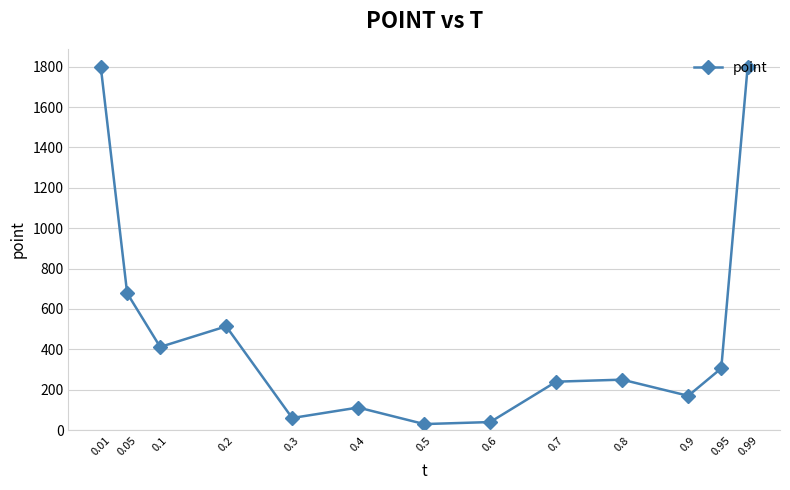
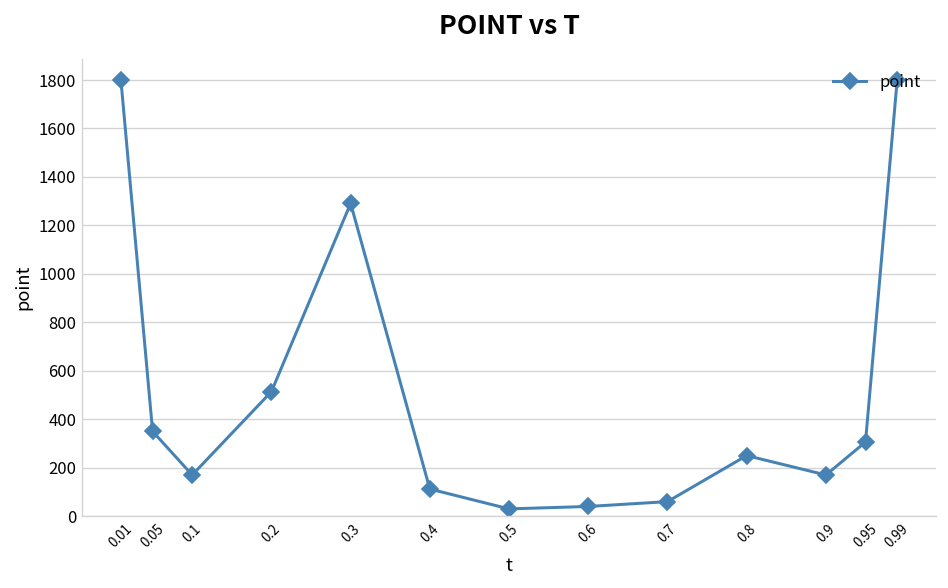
0.05: 680 -> 350
0.1: 410 -> 170
0.3: 60 -> 1290
0.7: 240 -> 60
